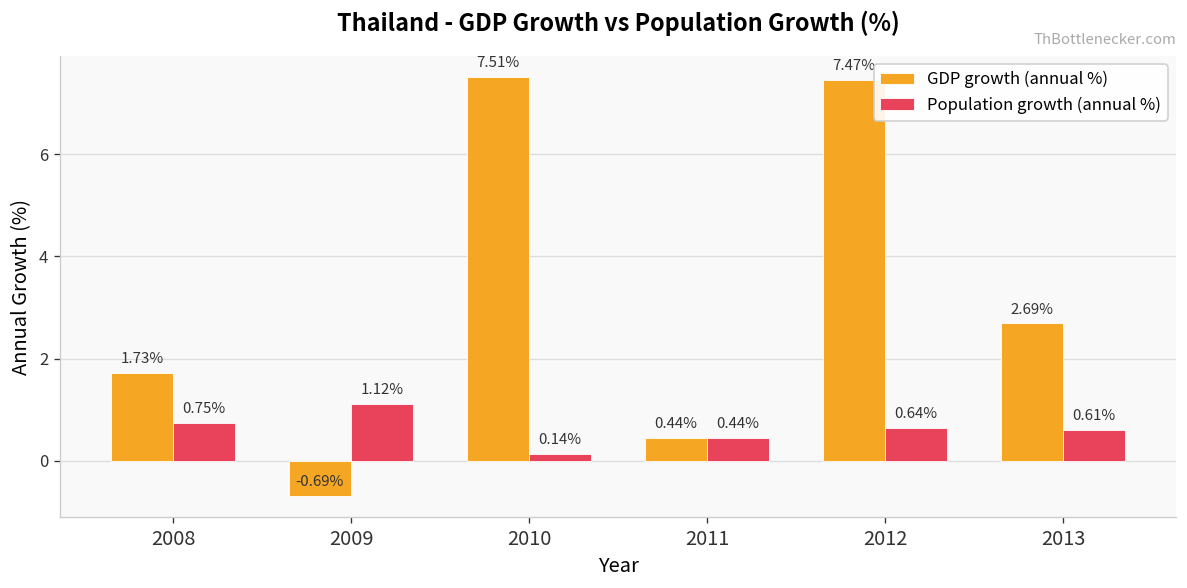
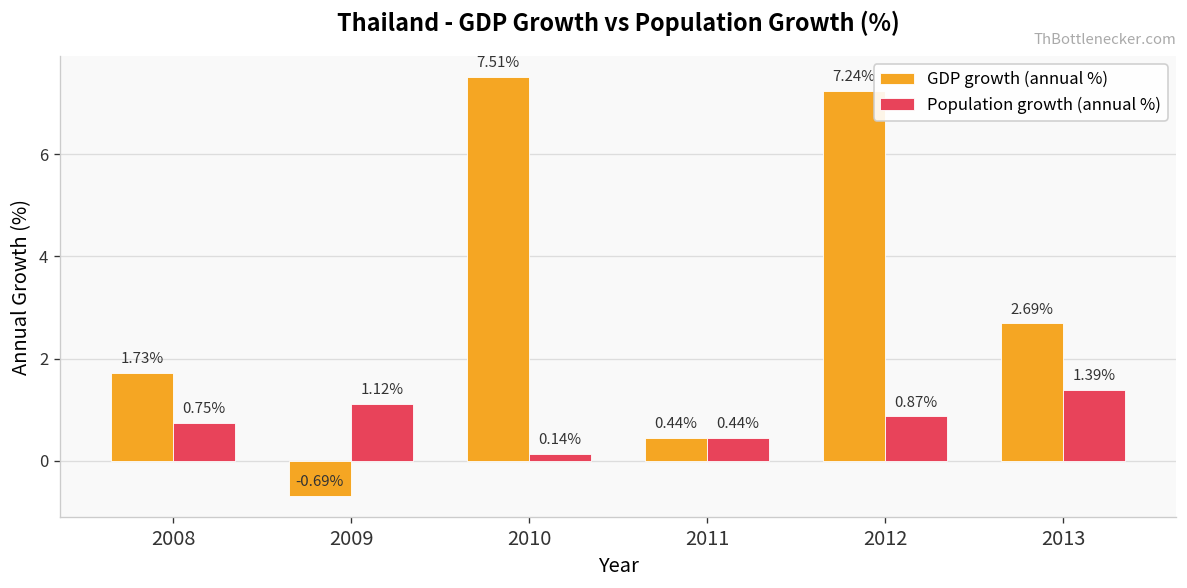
GDP growth (annual %), 2012: 7.47% -> 7.24%
Population growth (annual %), 2012: 0.64% -> 0.87%
Population growth (annual %), 2013: 0.61% -> 1.39%
